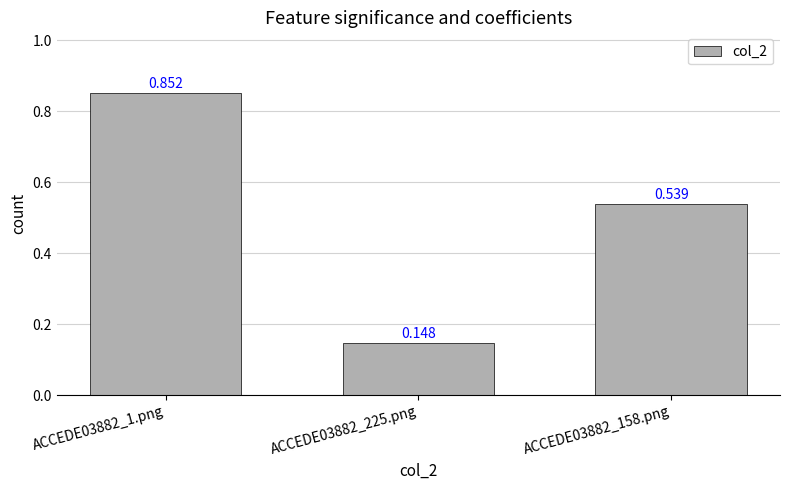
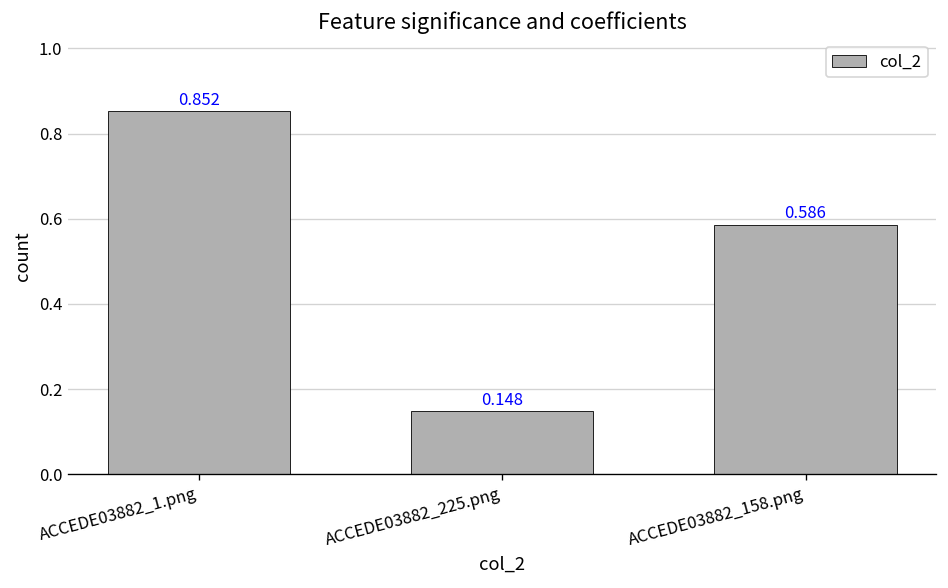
ACCEDE03882_158.png: 0.539 -> 0.586
